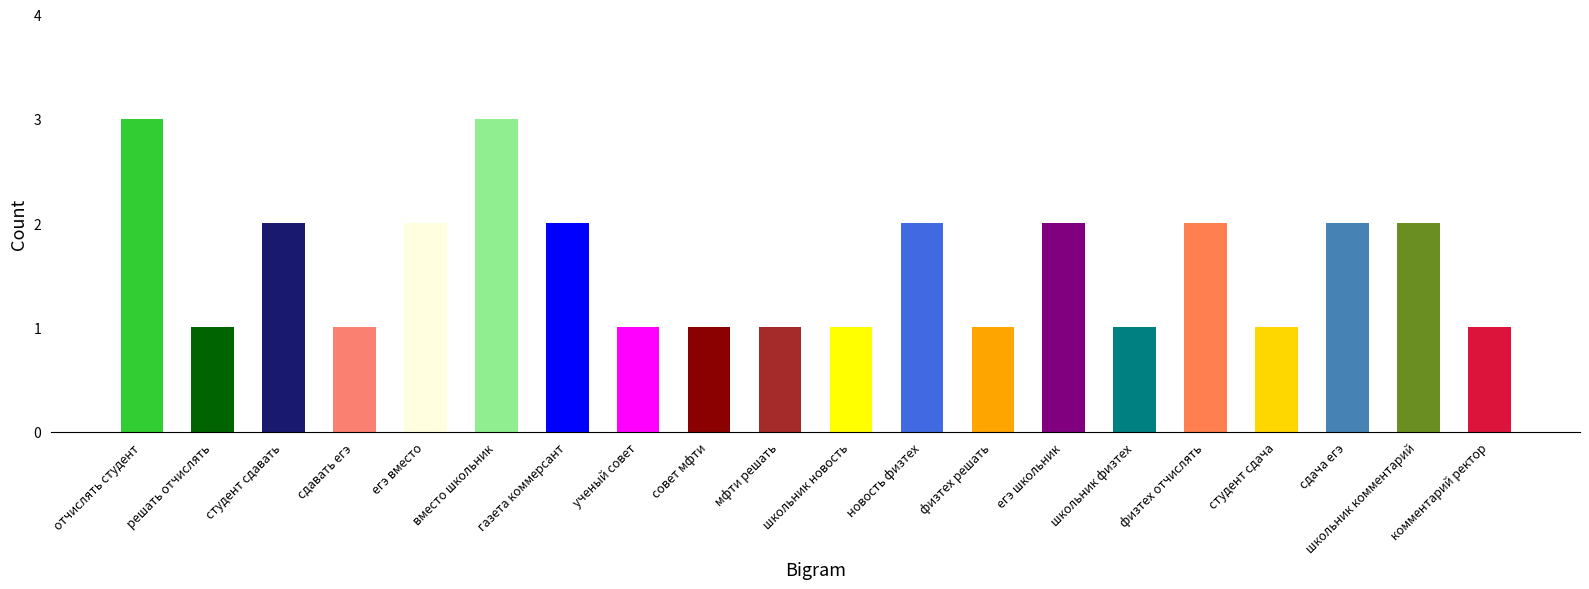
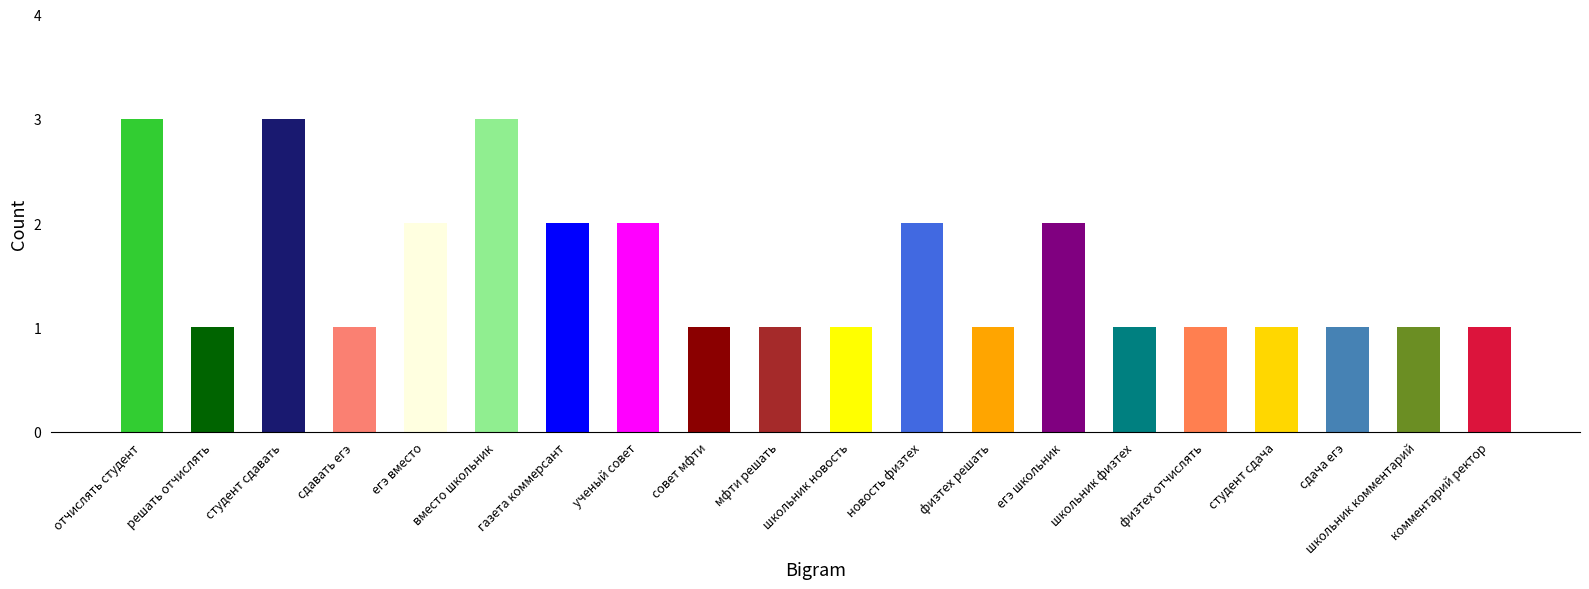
студент сдавать: 2 -> 3
ученый совет: 1 -> 2
физтех отчислять: 2 -> 1
сдача егэ: 2 -> 1
школьник комментарий: 2 -> 1
